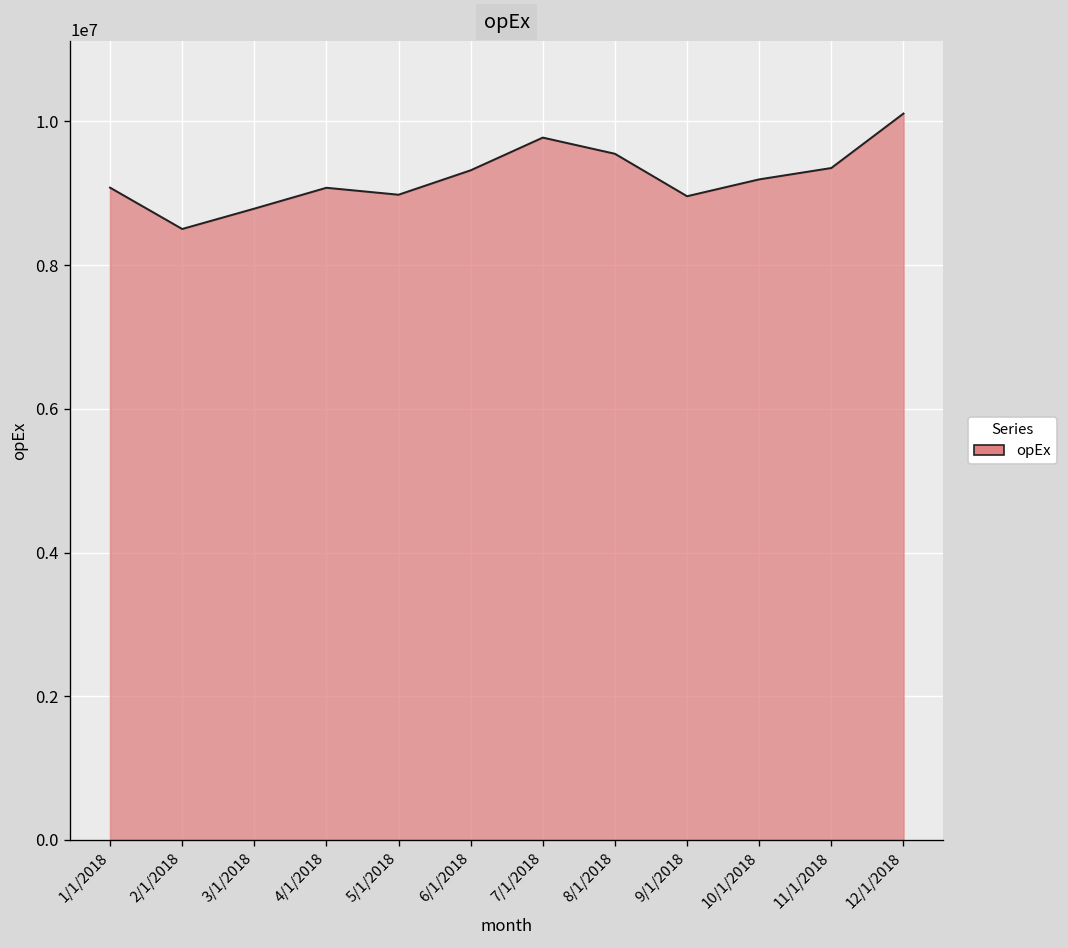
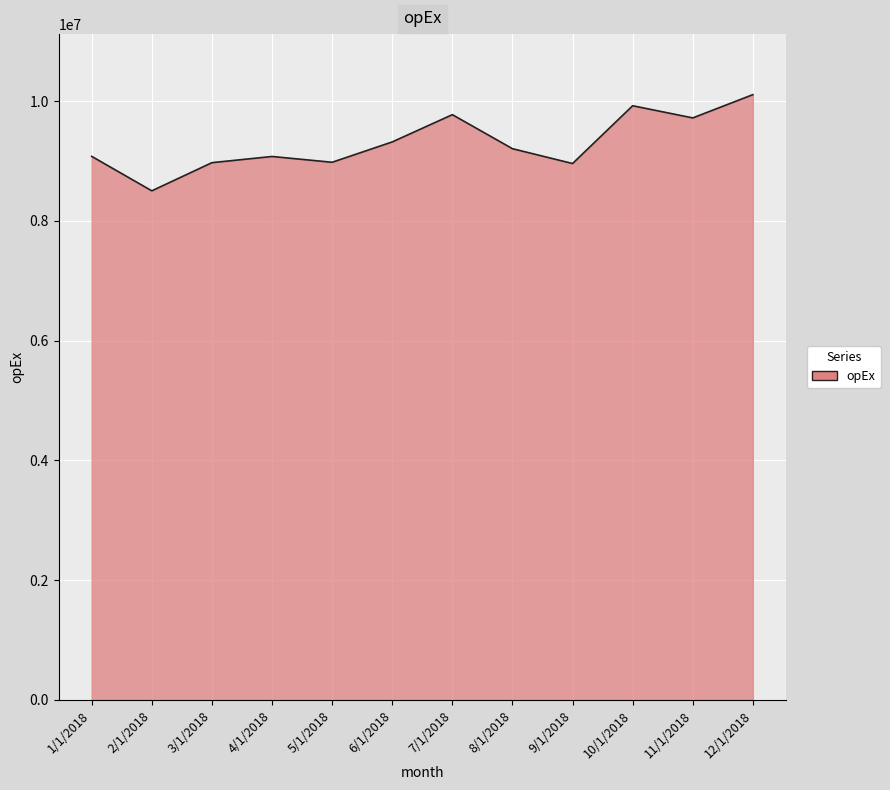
3/1/2018: 8800000 -> 9000000
8/1/2018: 9500000 -> 9200000
10/1/2018: 9200000 -> 9900000
11/1/2018: 9400000 -> 9700000
